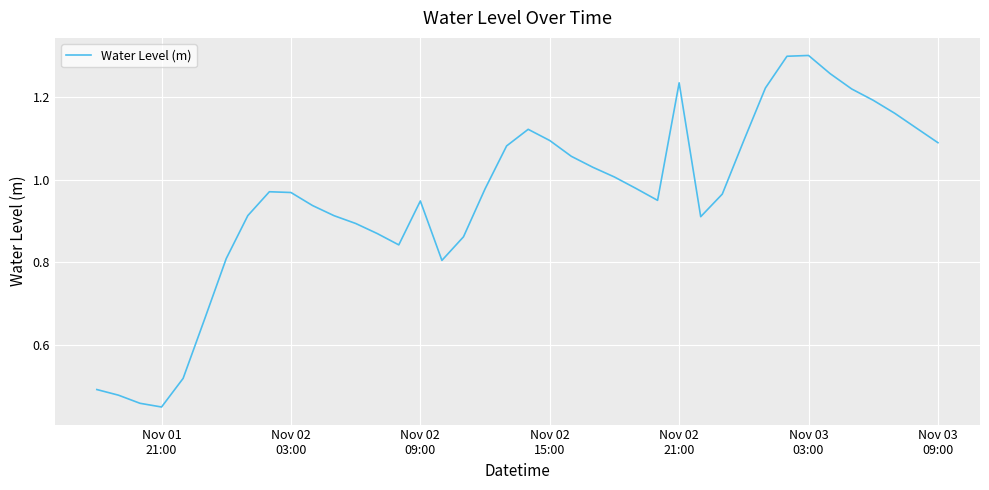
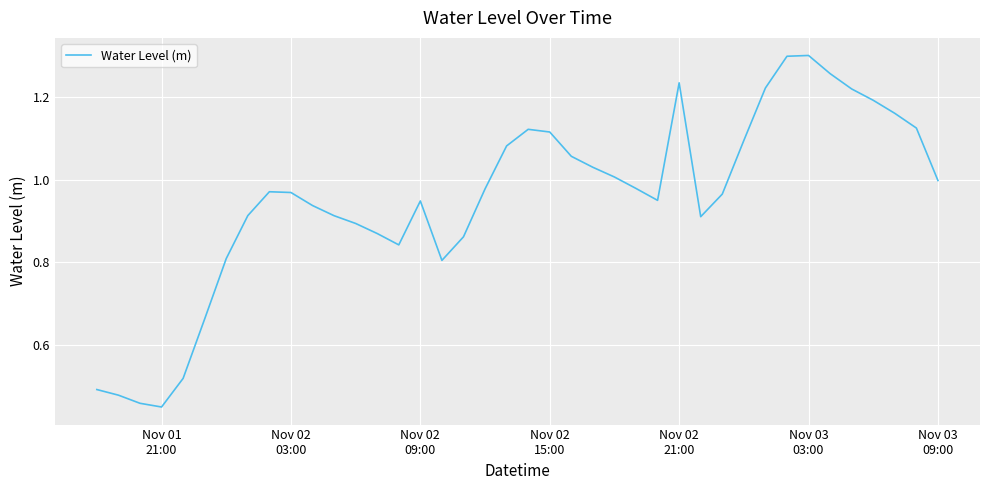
Nov 02 15:00: 1.10 -> 1.12
Nov 03 09:00: 1.09 -> 1.00
